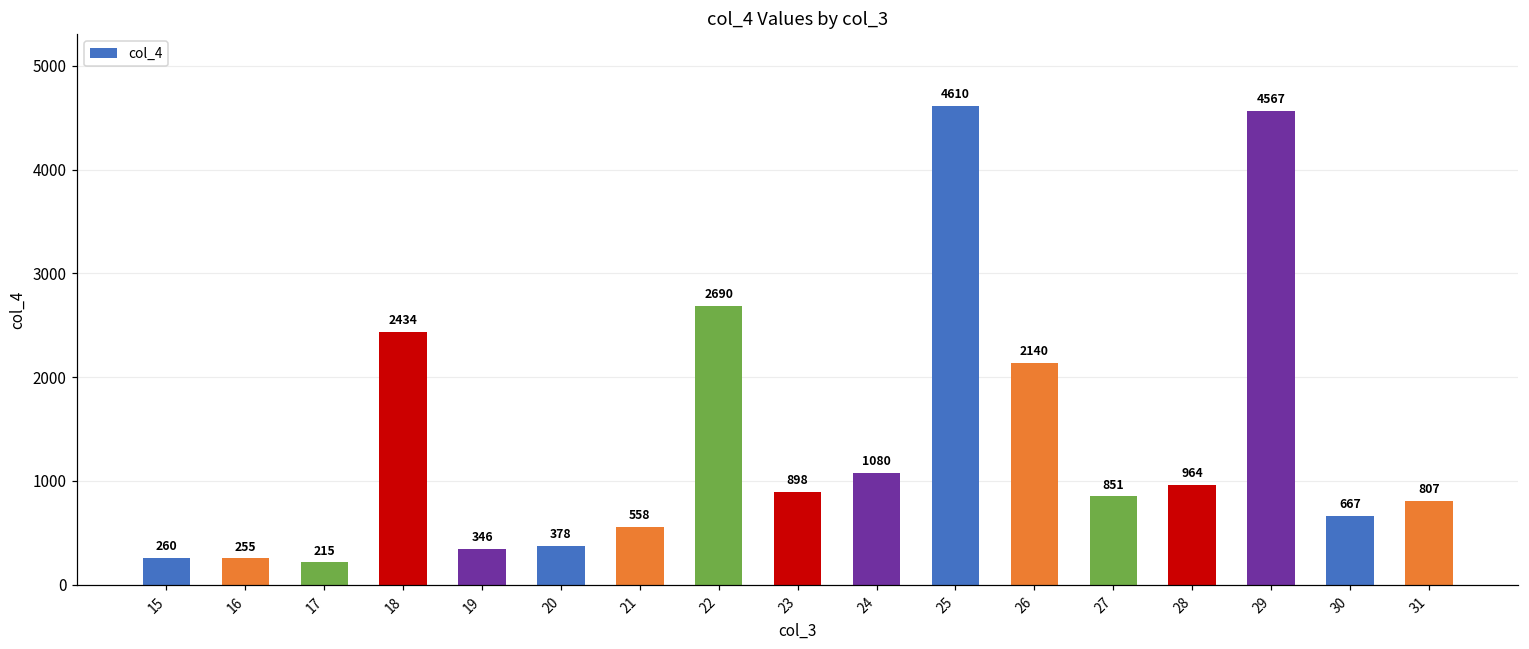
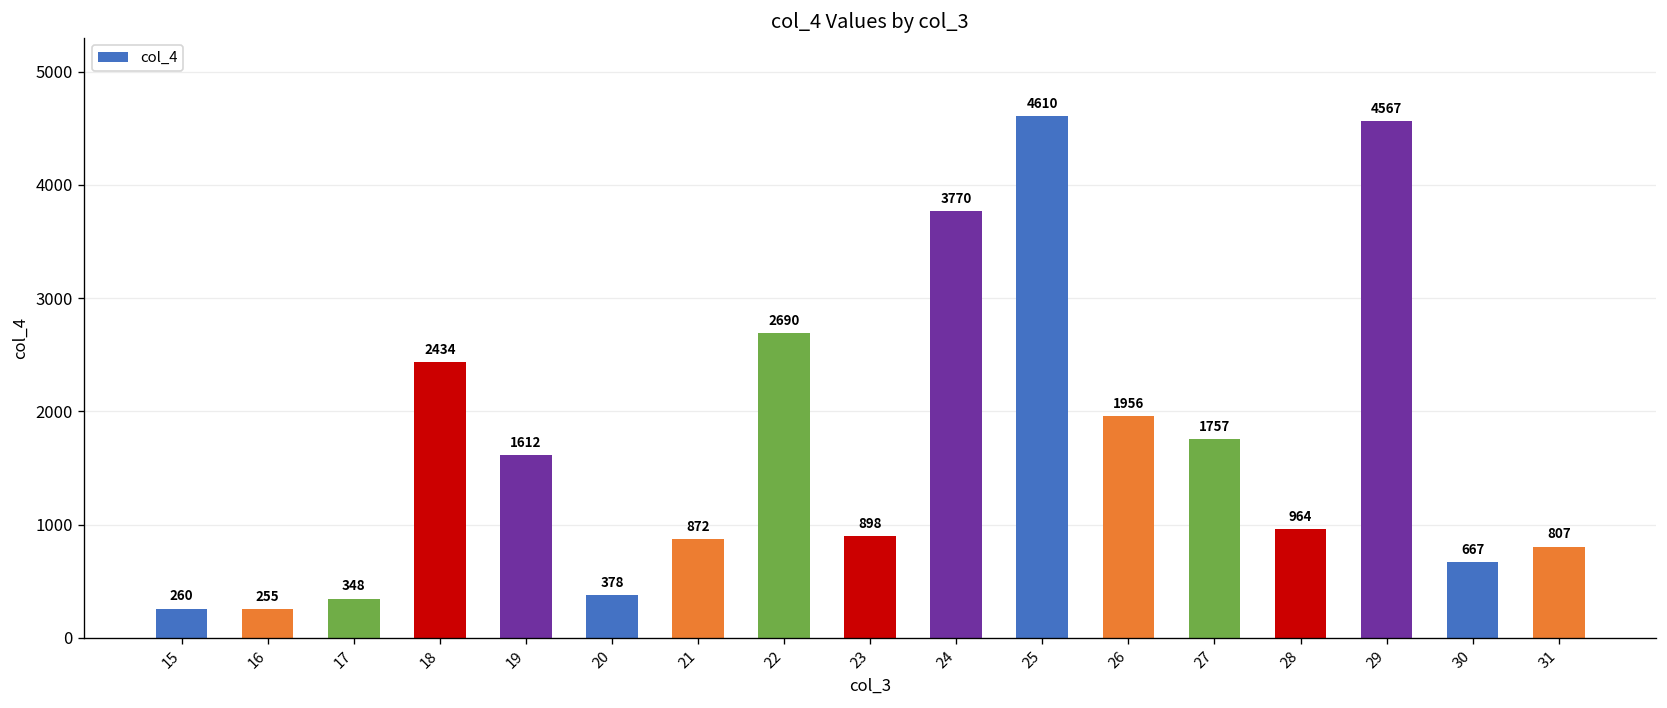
17: 215 -> 348
19: 346 -> 1612
21: 558 -> 872
24: 1080 -> 3770
26: 2140 -> 1956
27: 851 -> 1757
